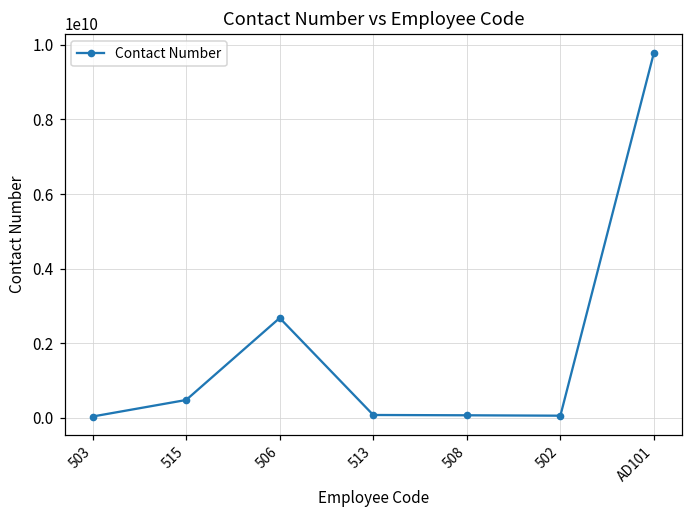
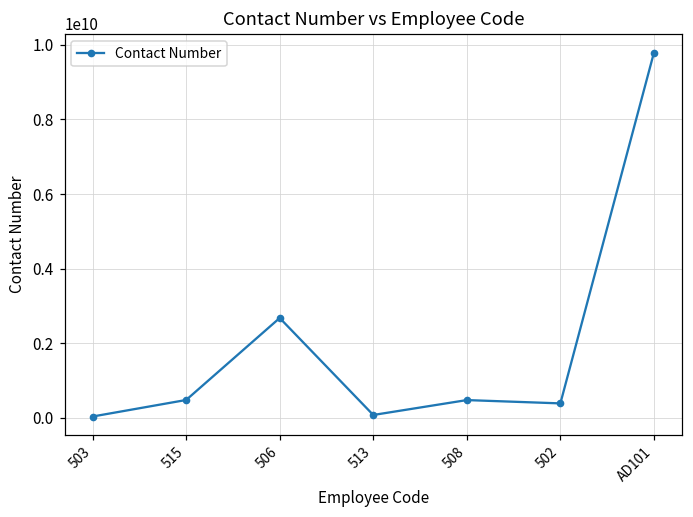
508: 100000000 -> 500000000
502: 100000000 -> 400000000
